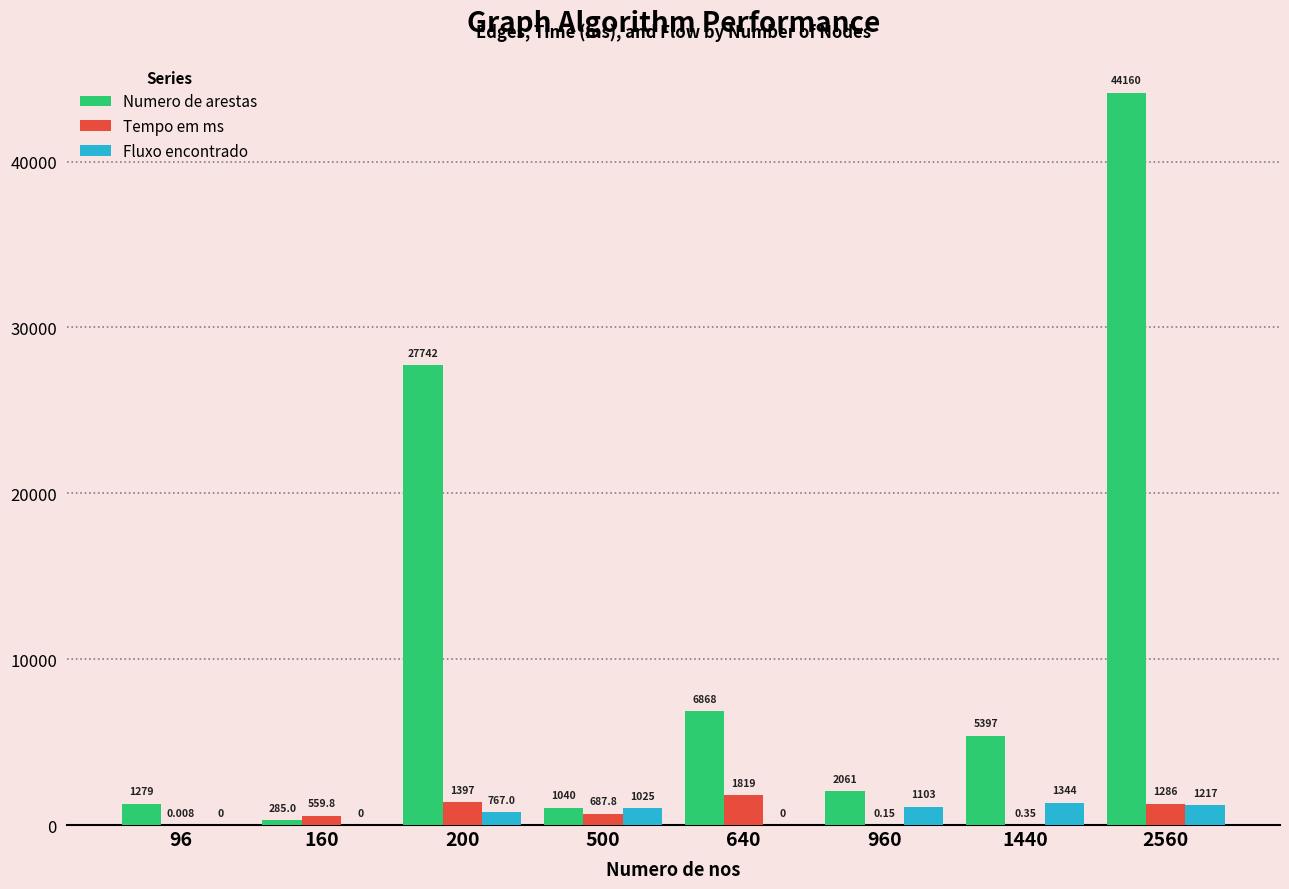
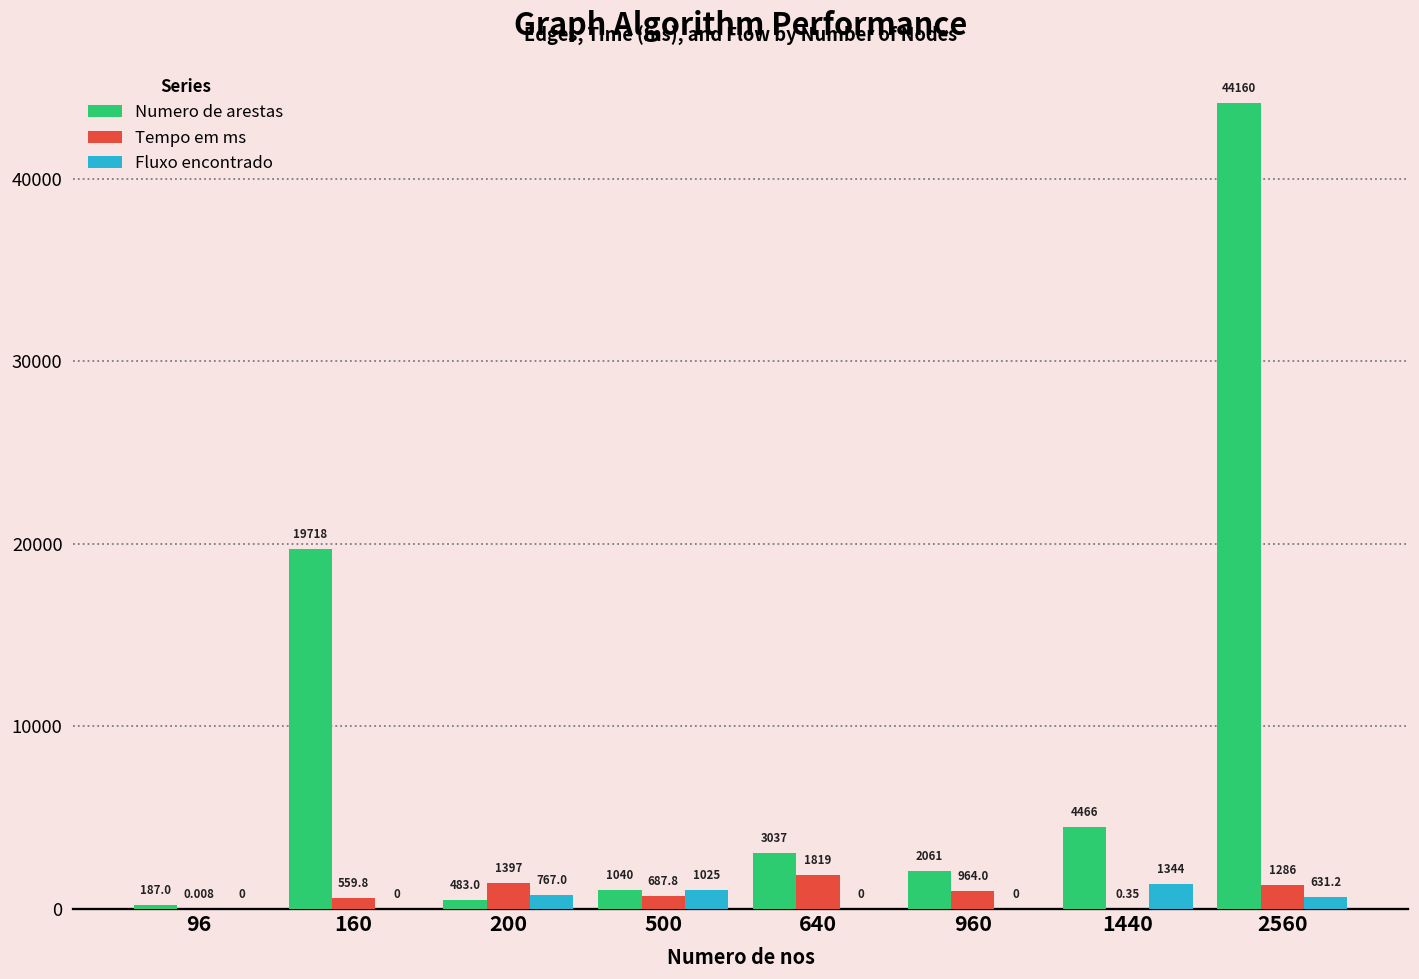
Numero de arestas, 96: 1279 -> 187.0
Numero de arestas, 160: 285.0 -> 19718
Numero de arestas, 200: 27742 -> 483.0
Numero de arestas, 640: 6868 -> 3037
Tempo em ms, 960: 0.15 -> 964.0
Fluxo encontrado, 960: 1103 -> 0
Numero de arestas, 1440: 5397 -> 4466
Fluxo encontrado, 2560: 1217 -> 631.2
